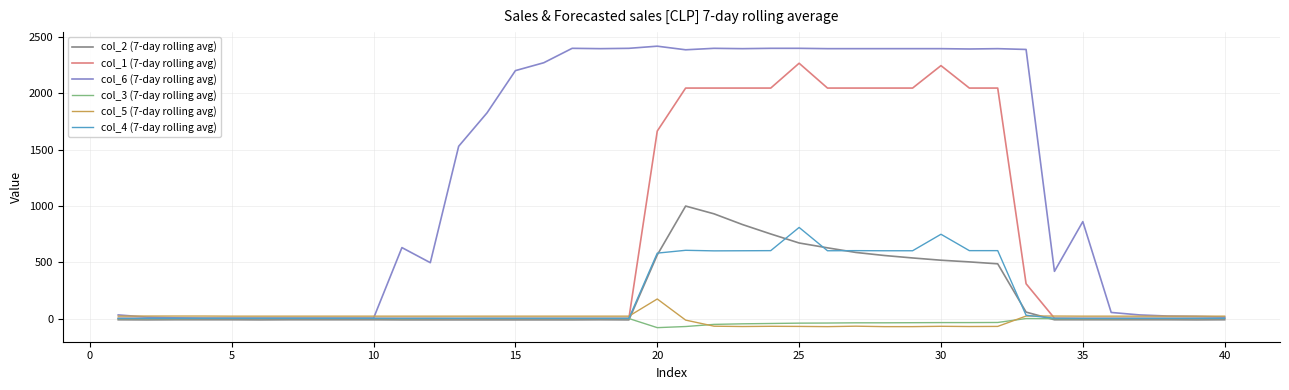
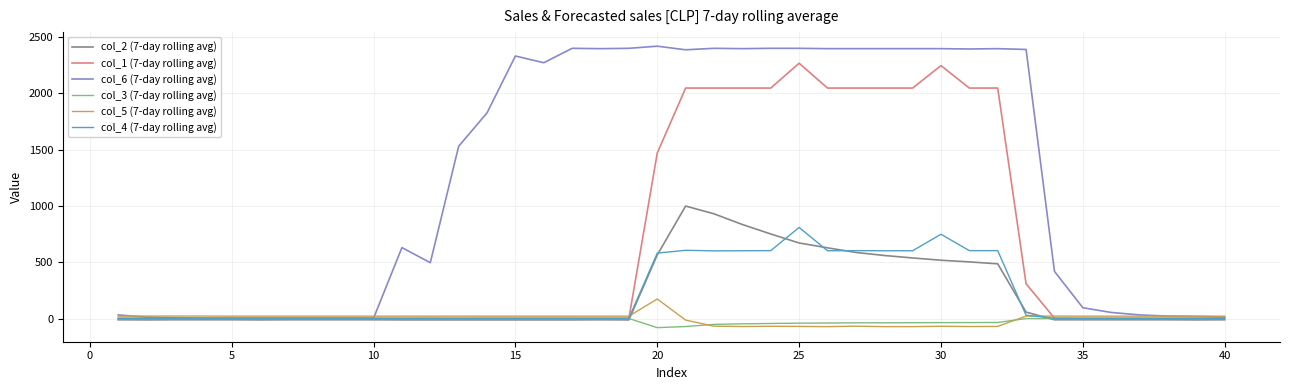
col_6 (7-day rolling avg), 15: 2200 -> 2330
col_1 (7-day rolling avg), 20: 1670 -> 1470
col_6 (7-day rolling avg), 35: 860 -> 100
